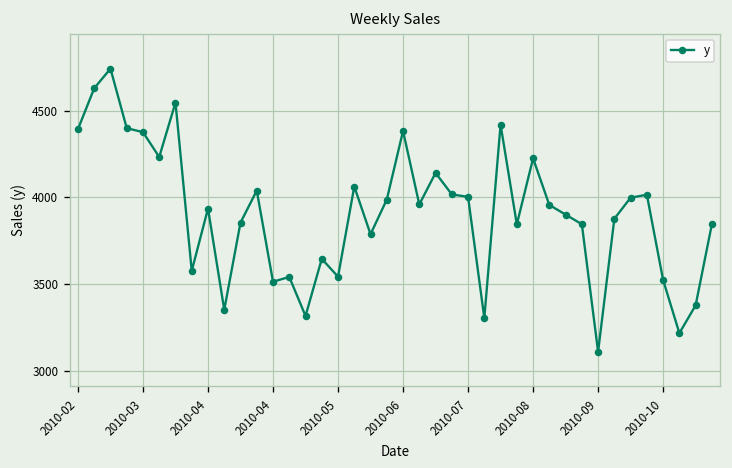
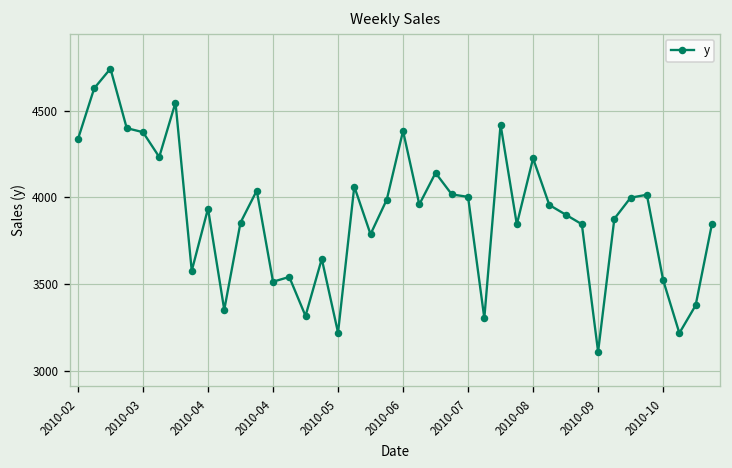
2010-02: 4390 -> 4340
2010-05: 3540 -> 3220
